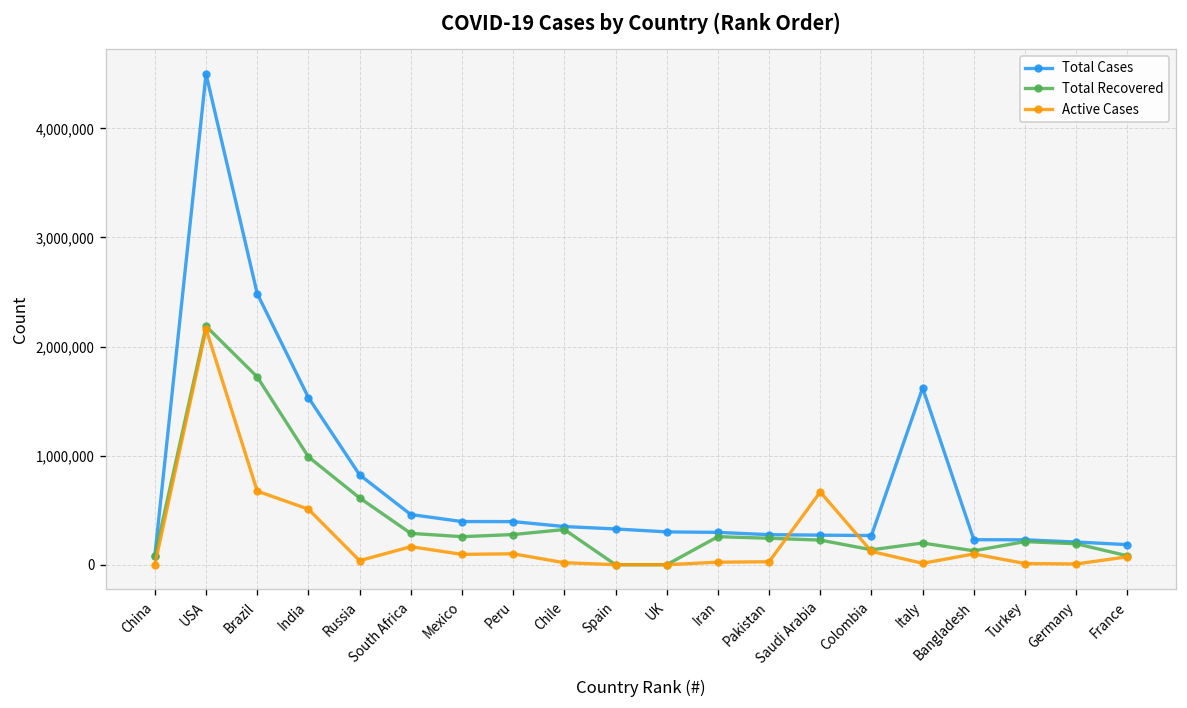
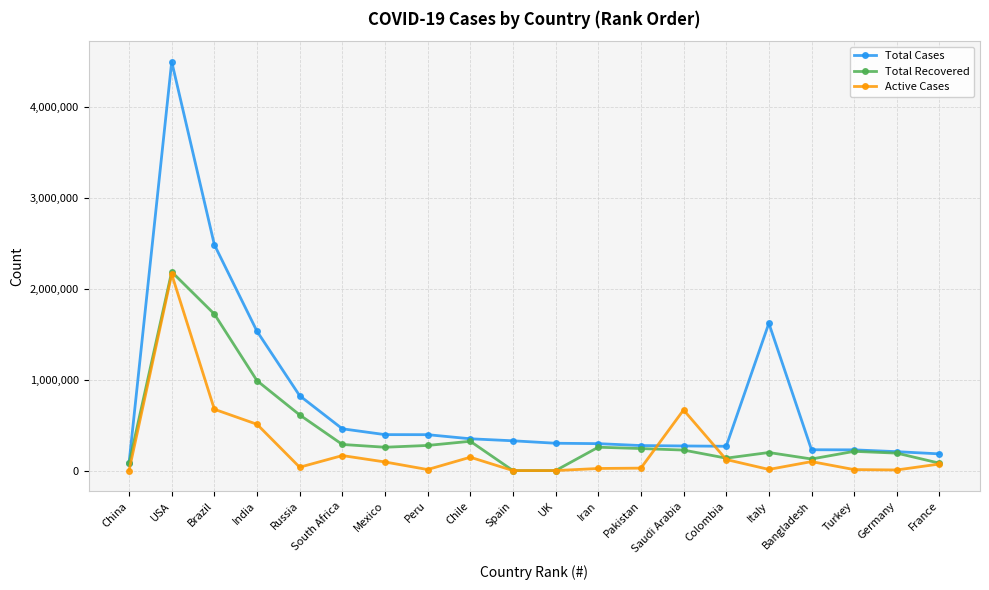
Active Cases, Peru: 100,000 -> 0
Active Cases, Chile: 0 -> 100,000
